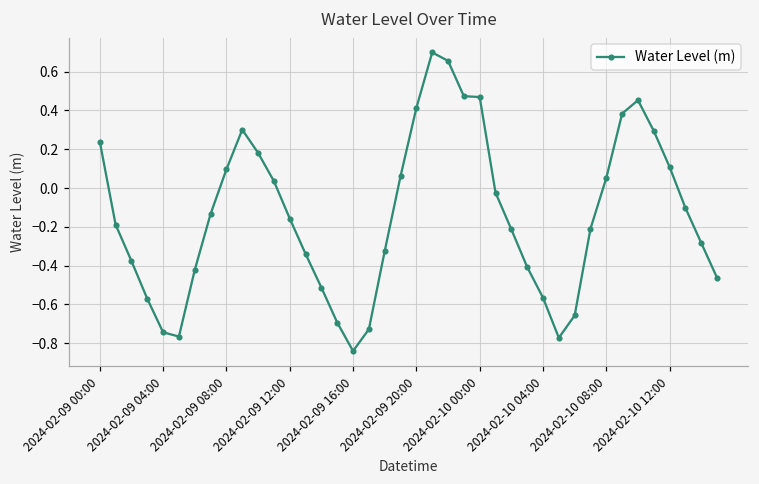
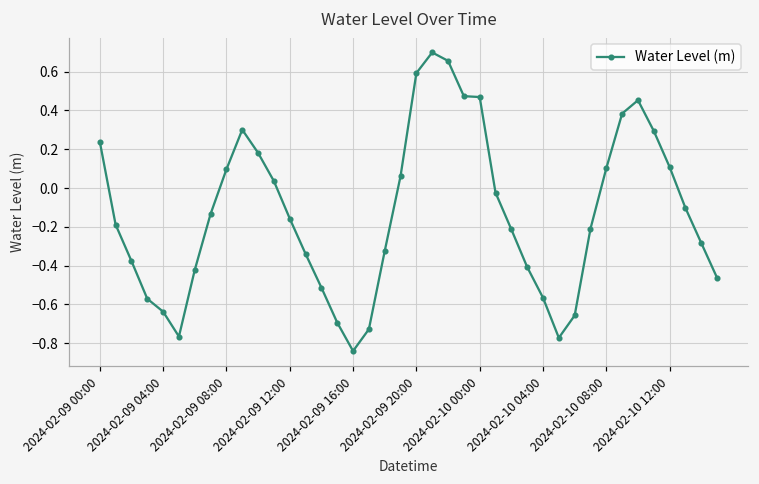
2024-02-09 04:00: -0.74 -> -0.64
2024-02-09 20:00: 0.41 -> 0.59
2024-02-10 08:00: 0.05 -> 0.10
